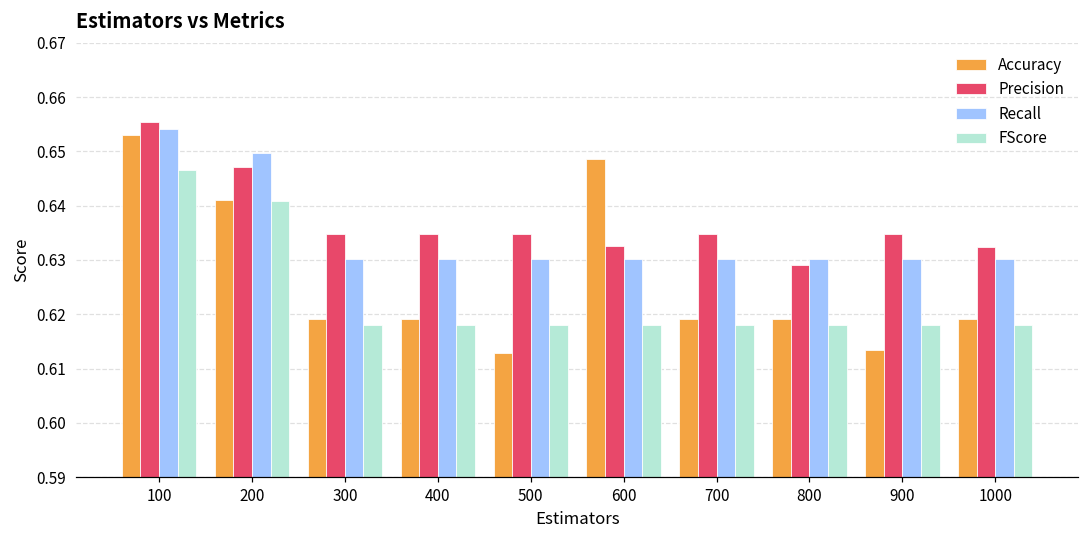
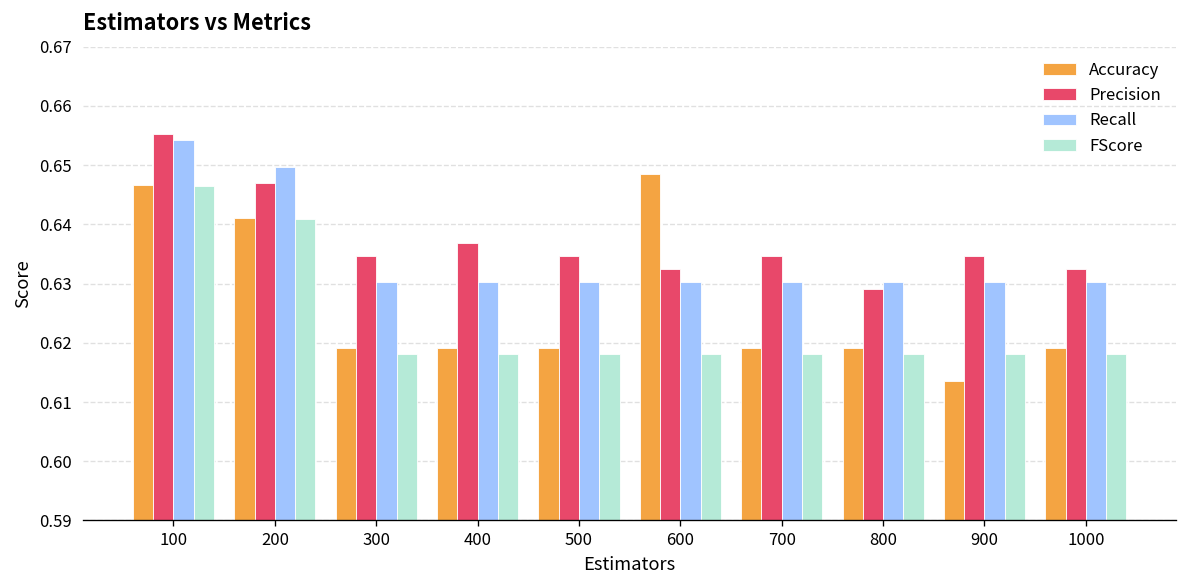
Accuracy, 100: 0.653 -> 0.647
Precision, 400: 0.635 -> 0.637
Accuracy, 500: 0.613 -> 0.619
